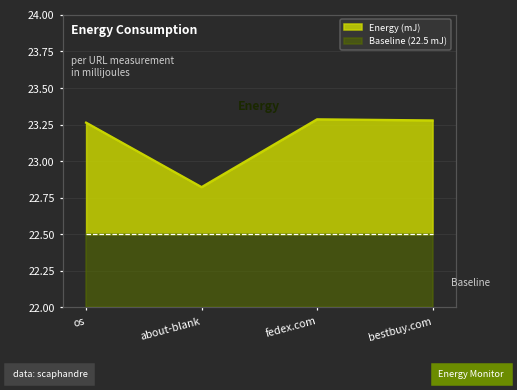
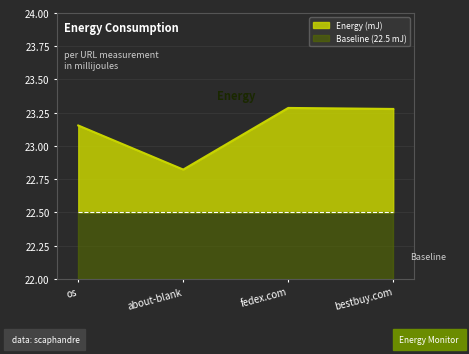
Energy (mJ), os: 23.26 -> 23.15
